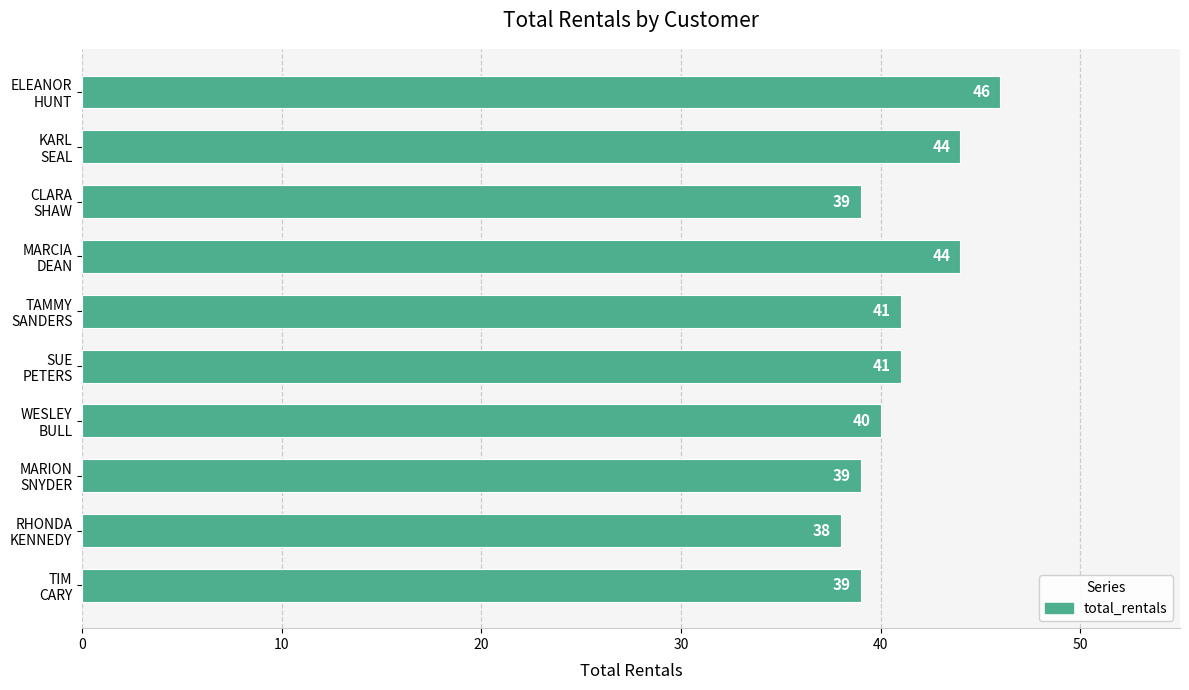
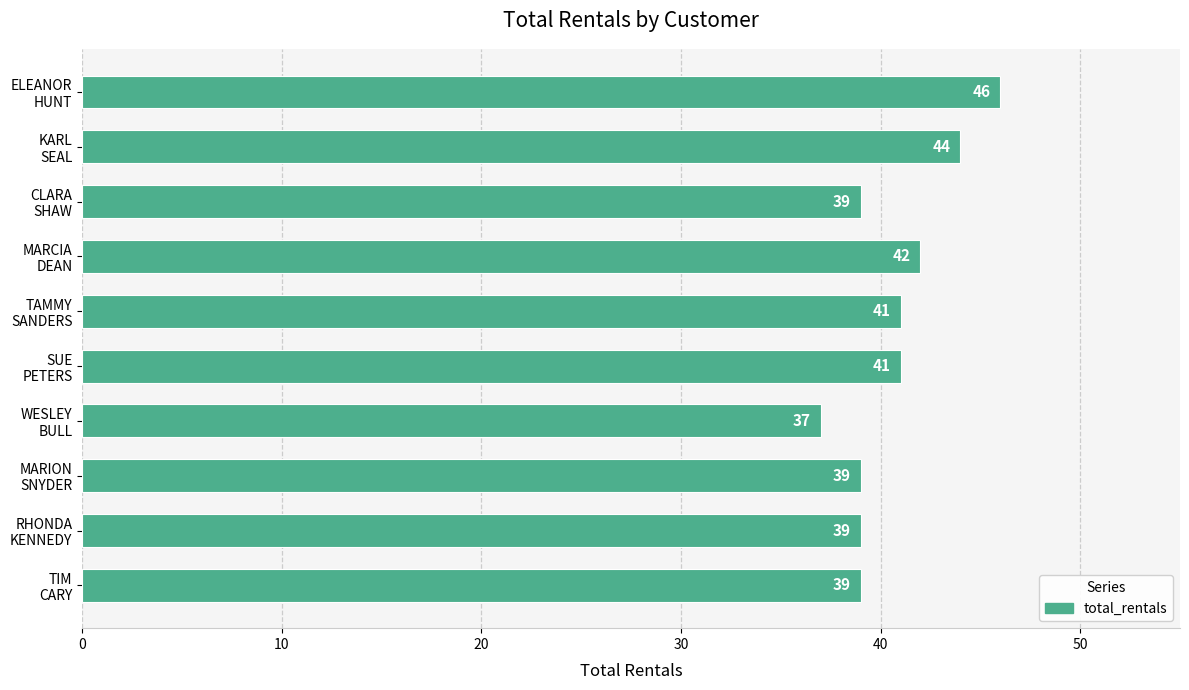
MARCIA DEAN: 44 -> 42
WESLEY BULL: 40 -> 37
RHONDA KENNEDY: 38 -> 39
